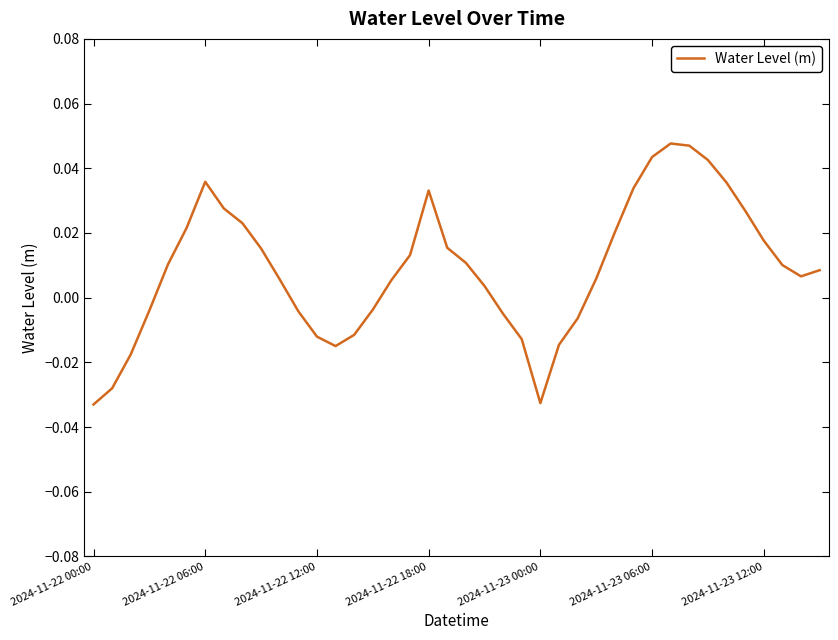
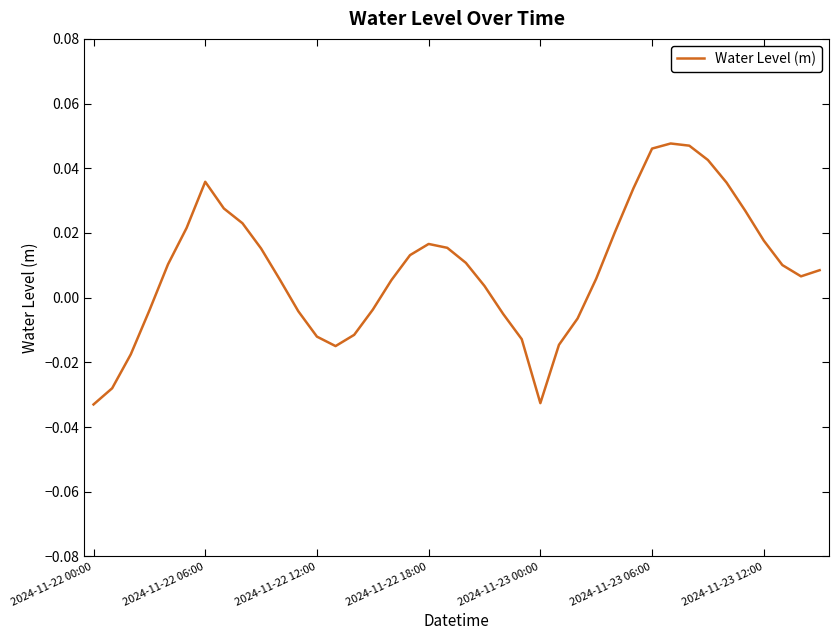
2024-11-22 18:00: 0.033 -> 0.017
2024-11-23 06:00: 0.043 -> 0.046
